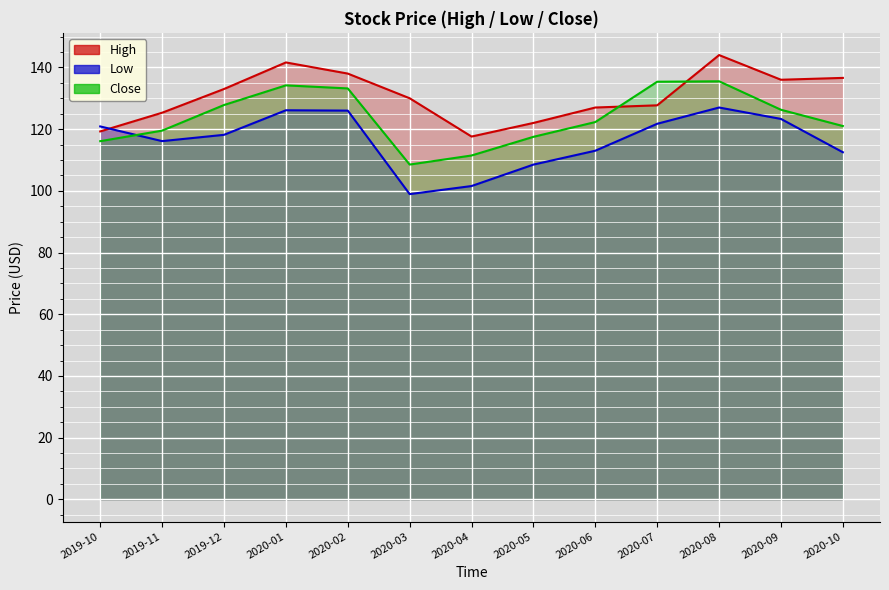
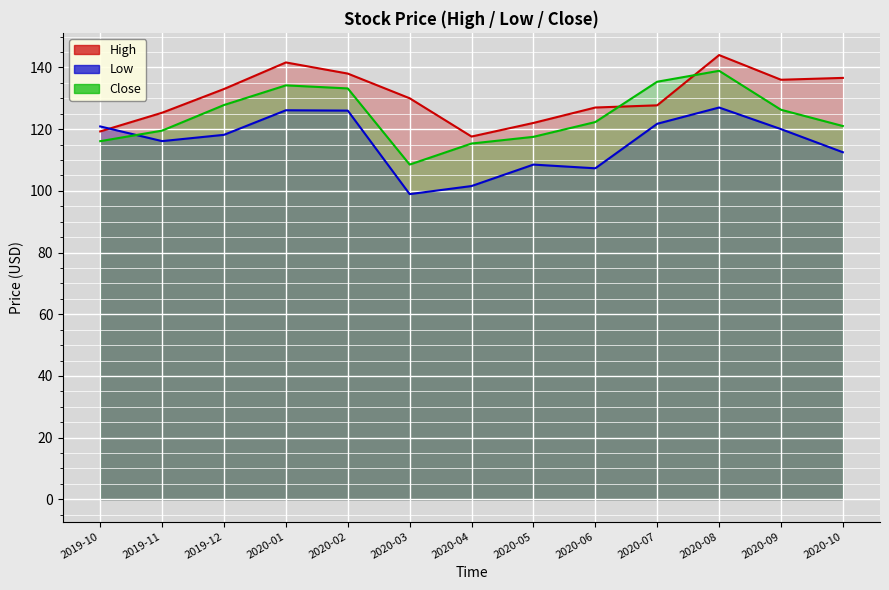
Close, 2020-04: 111 -> 115
Low, 2020-06: 113 -> 107
Close, 2020-08: 136 -> 139
Low, 2020-09: 123 -> 120
